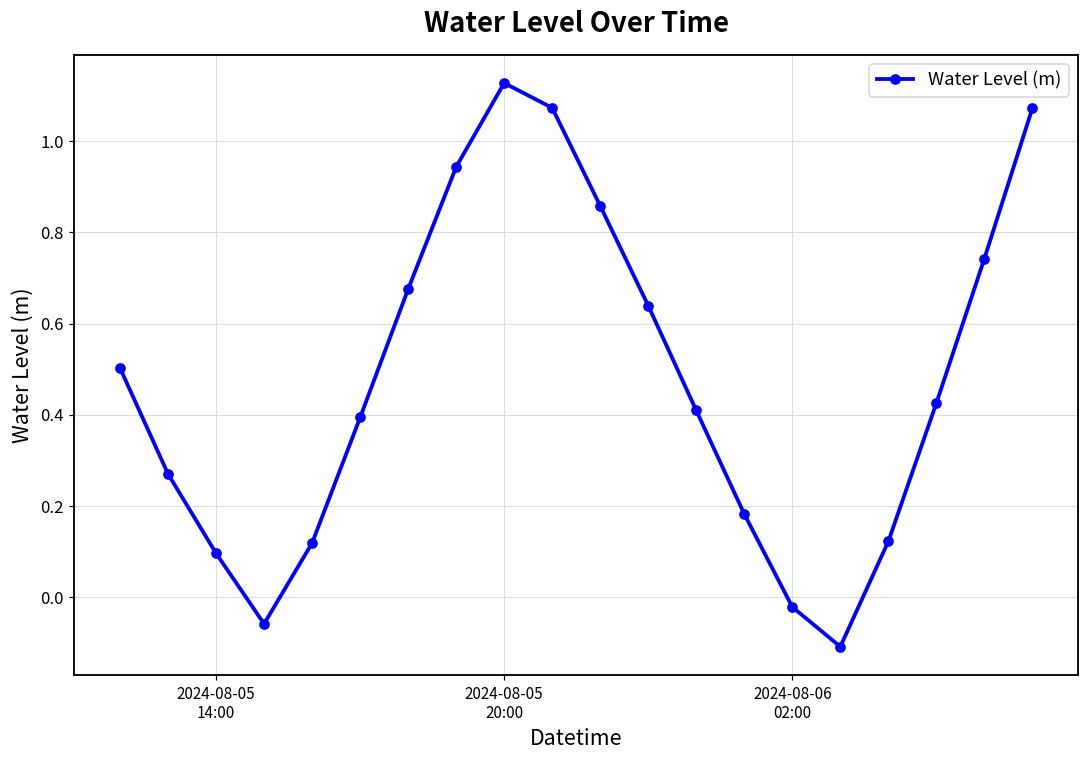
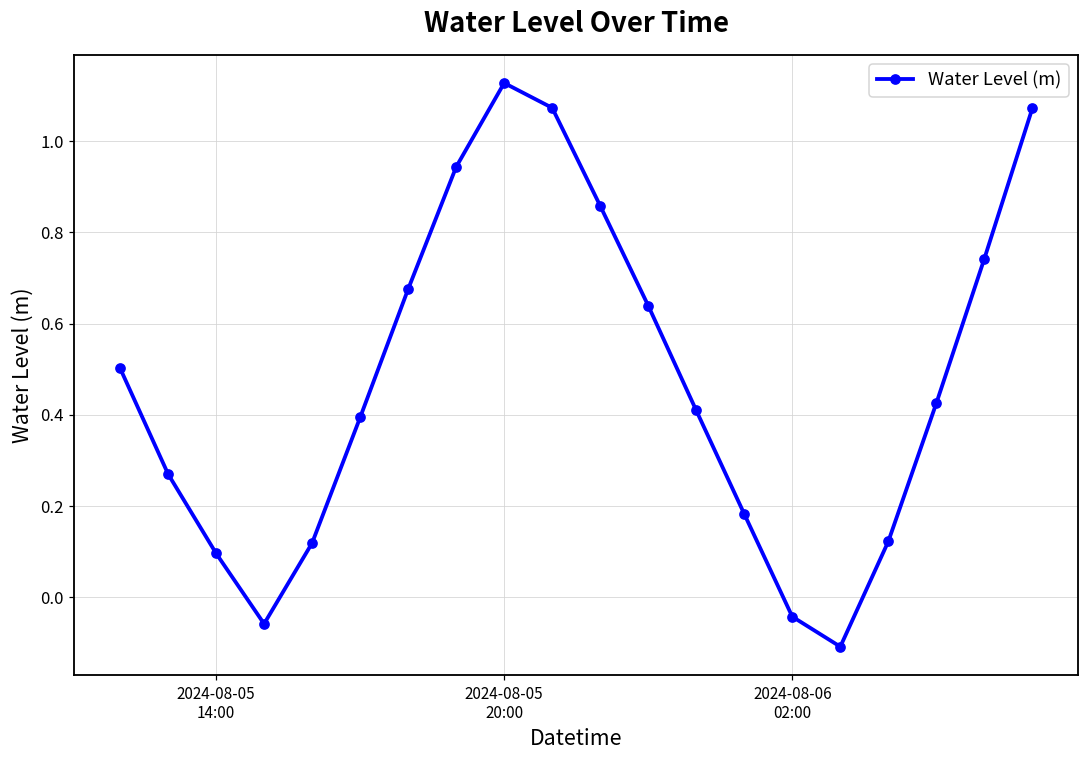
2024-08-06 02:00: -0.02 -> -0.04
